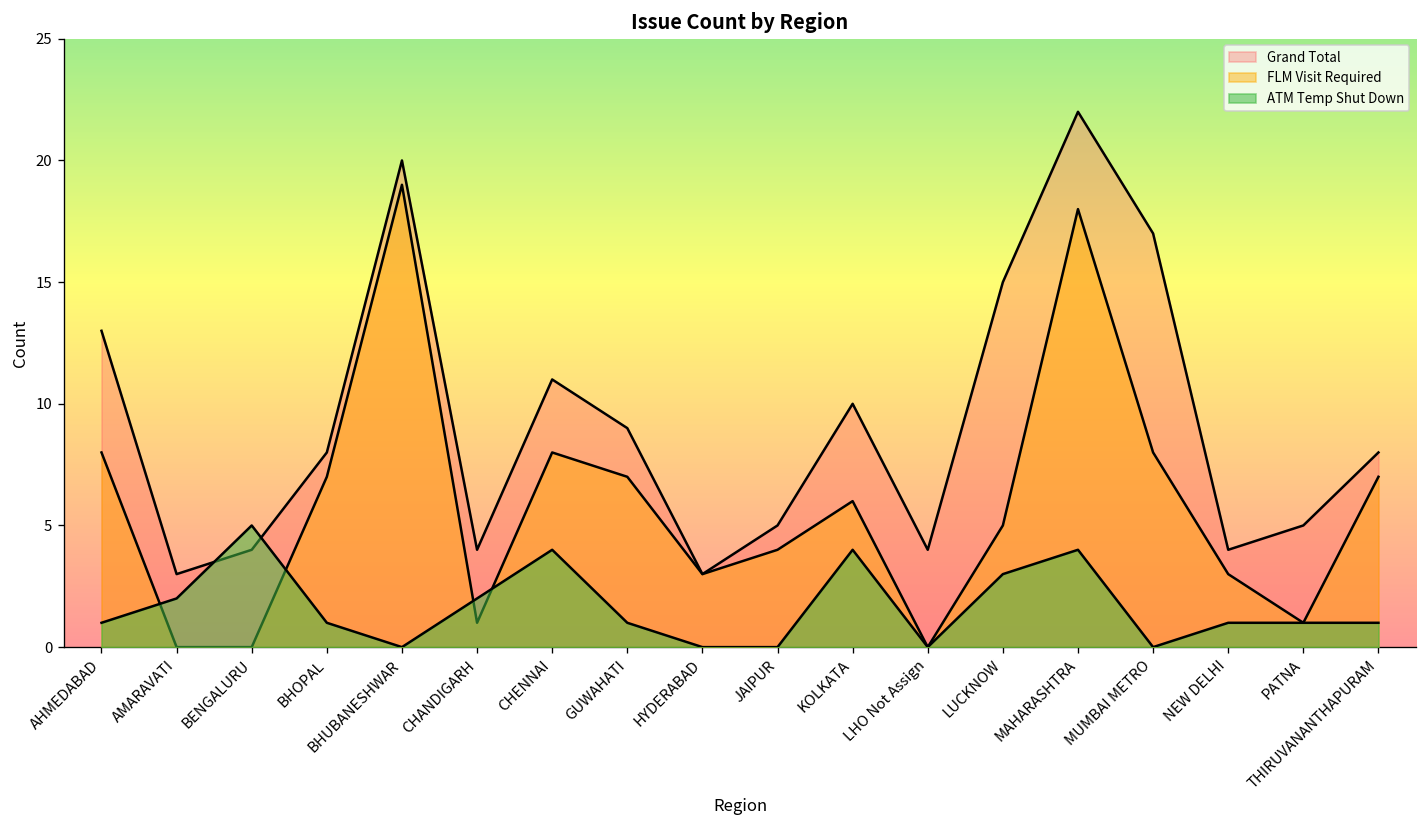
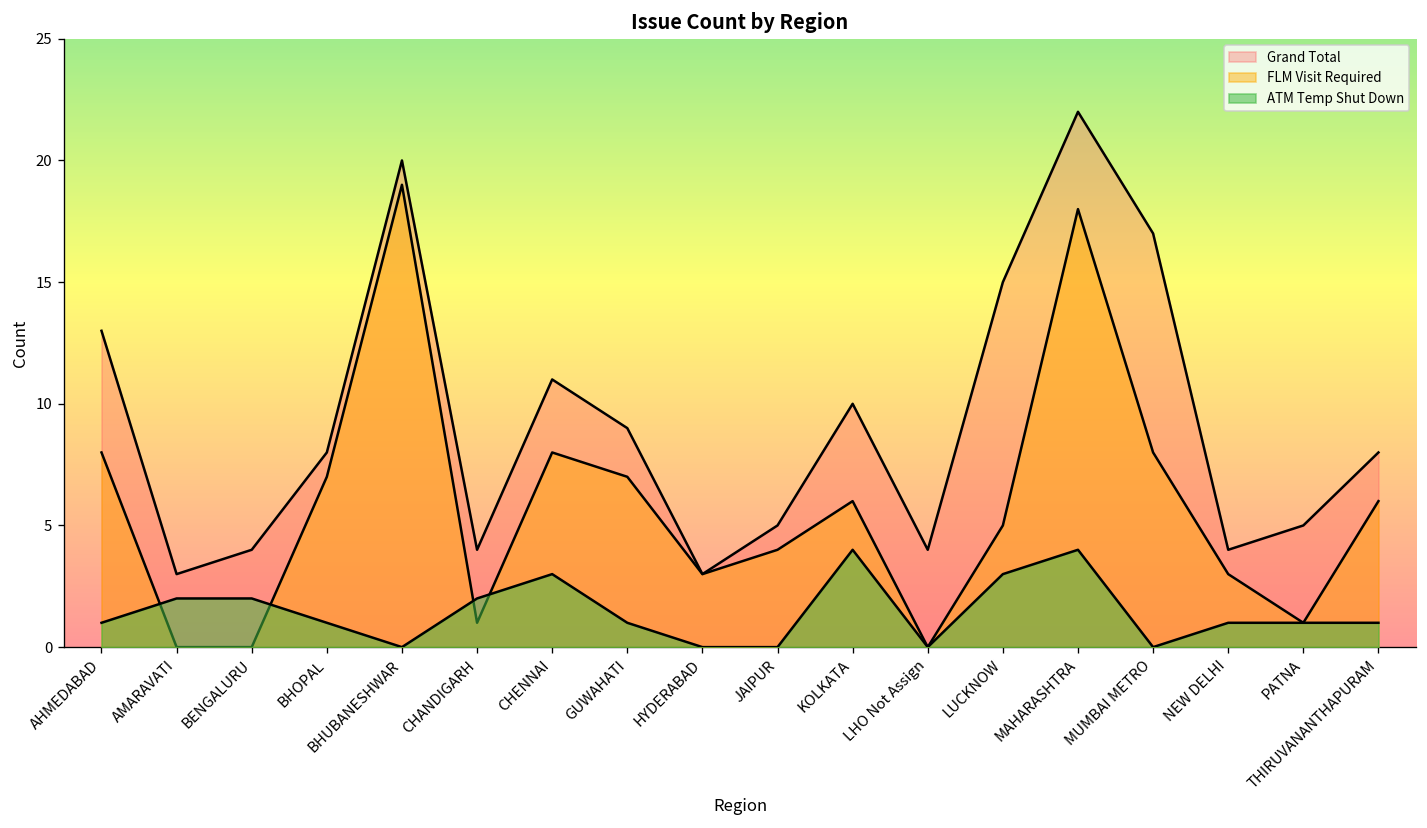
ATM Temp Shut Down, BENGALURU: 5 -> 2
ATM Temp Shut Down, CHENNAI: 4 -> 3
FLM Visit Required, THIRUVANANTHAPURAM: 7 -> 6
